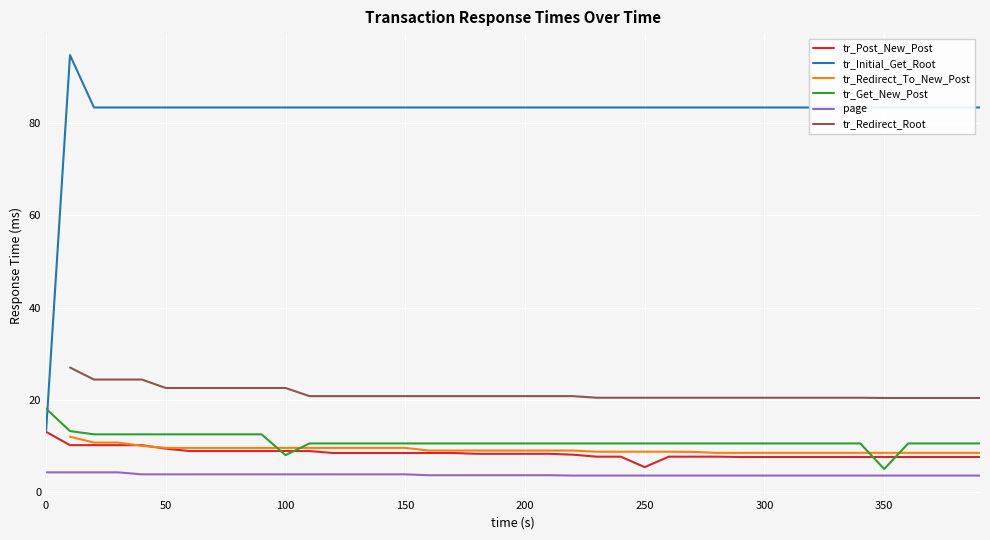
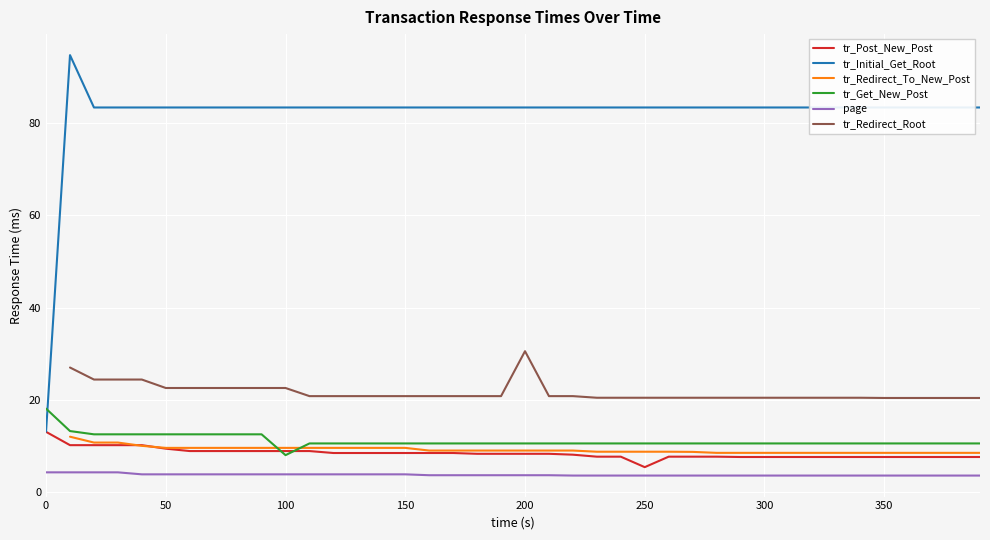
tr_Redirect_Root, 200: 21 -> 31
tr_Get_New_Post, 350: 5 -> 11
